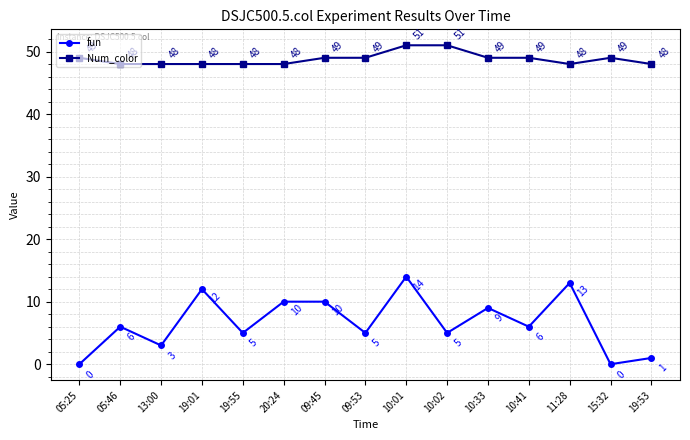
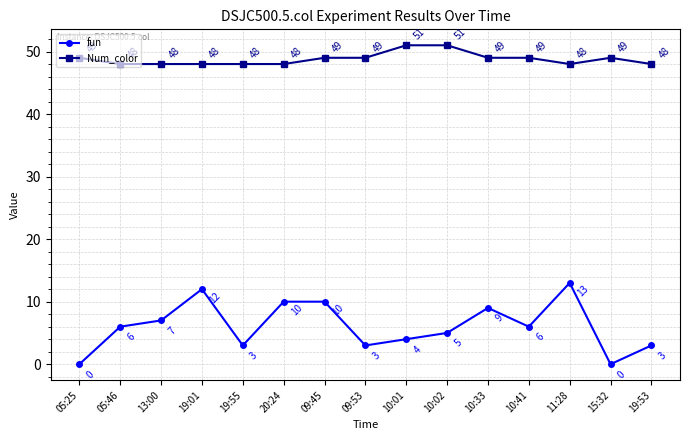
fun, 13:00: 3 -> 7
fun, 19:55: 5 -> 3
fun, 09:53: 5 -> 3
fun, 10:01: 14 -> 4
fun, 19:53: 1 -> 3
